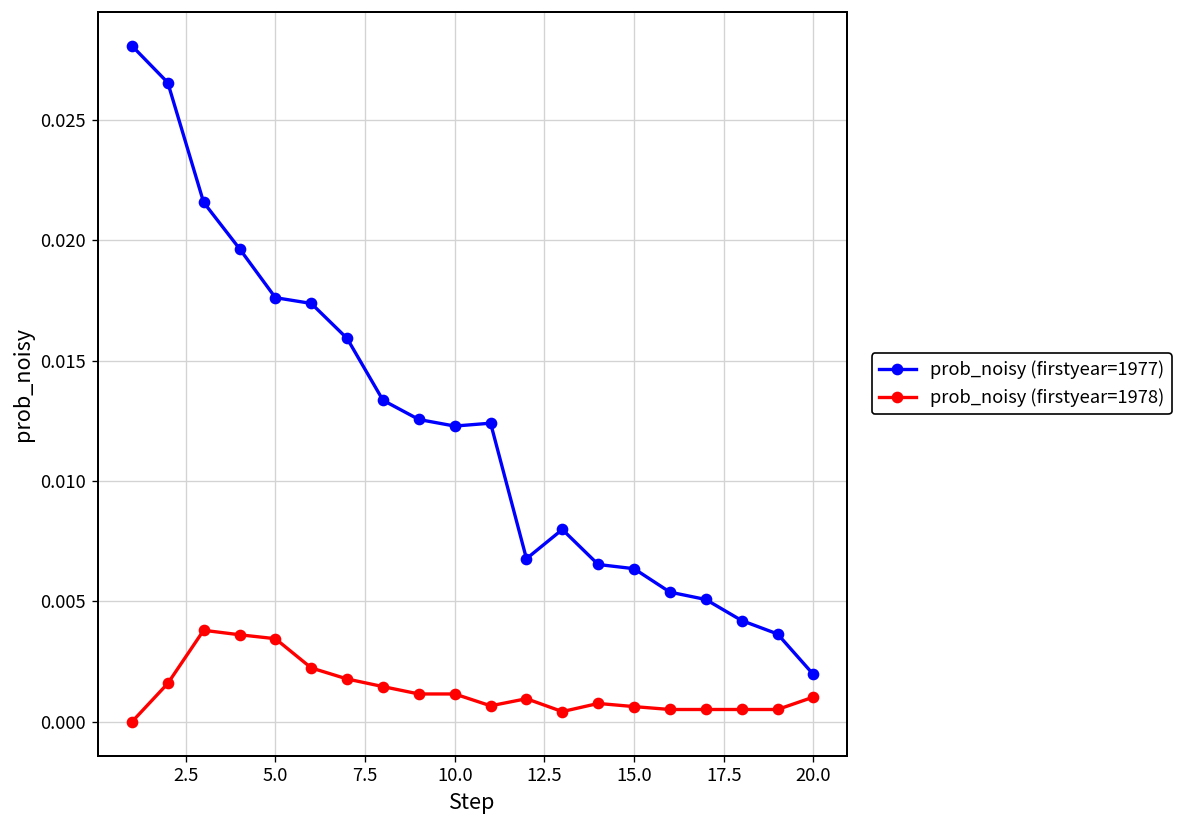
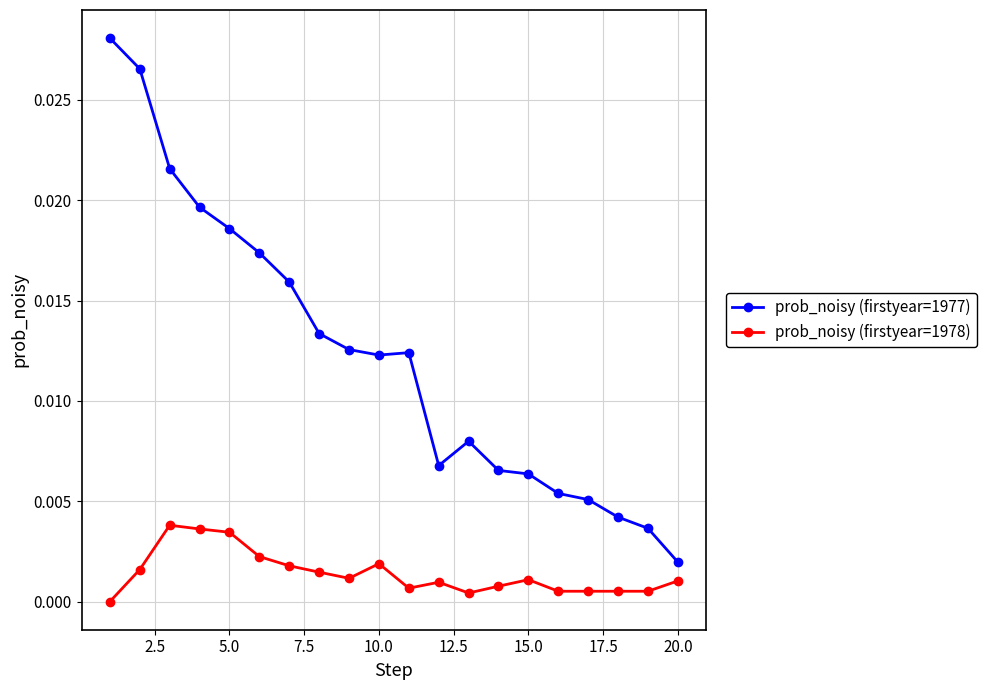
prob_noisy (firstyear=1977), 5.0: 0.0176 -> 0.0186
prob_noisy (firstyear=1978), 10.0: 0.0012 -> 0.0019
prob_noisy (firstyear=1978), 15.0: 0.0006 -> 0.0011
